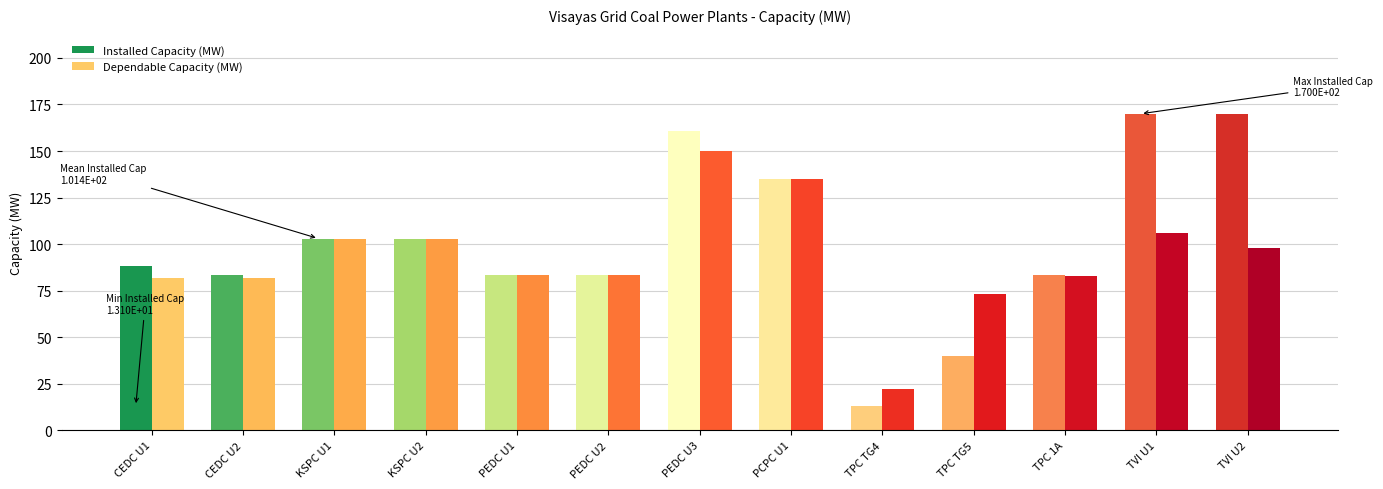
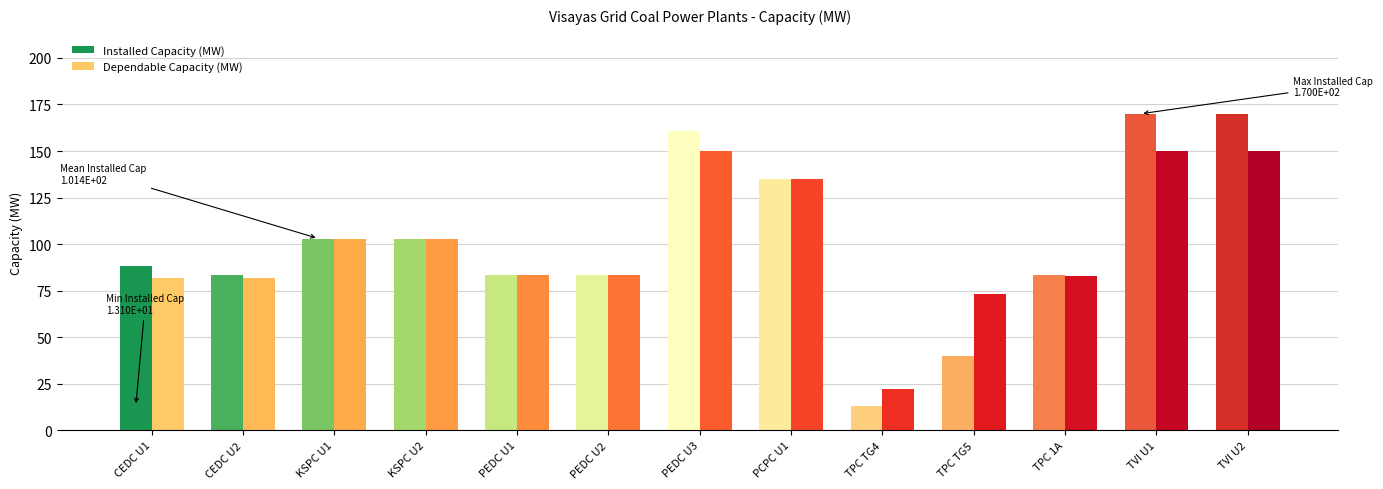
Dependable Capacity (MW), TVI U1: 106 -> 150
Dependable Capacity (MW), TVI U2: 98 -> 150
